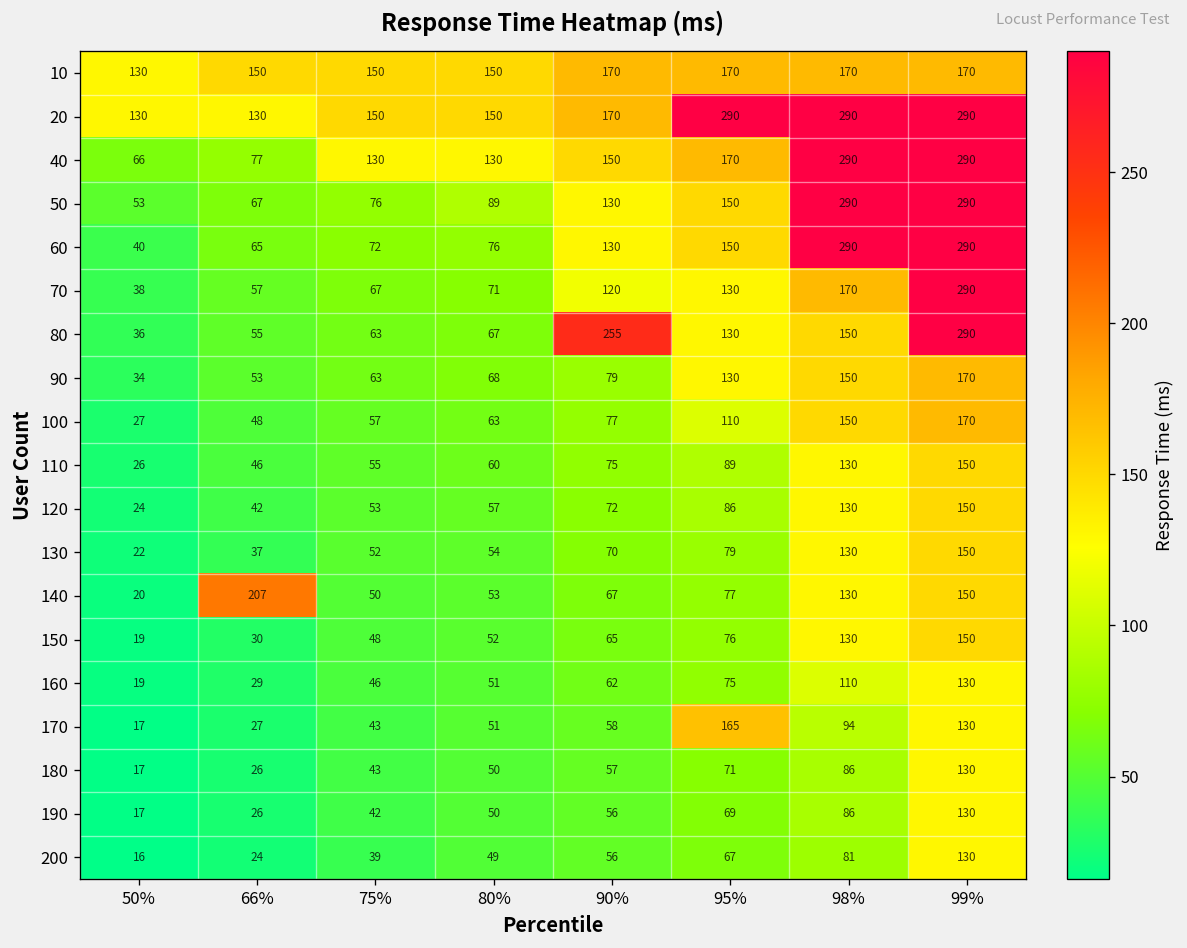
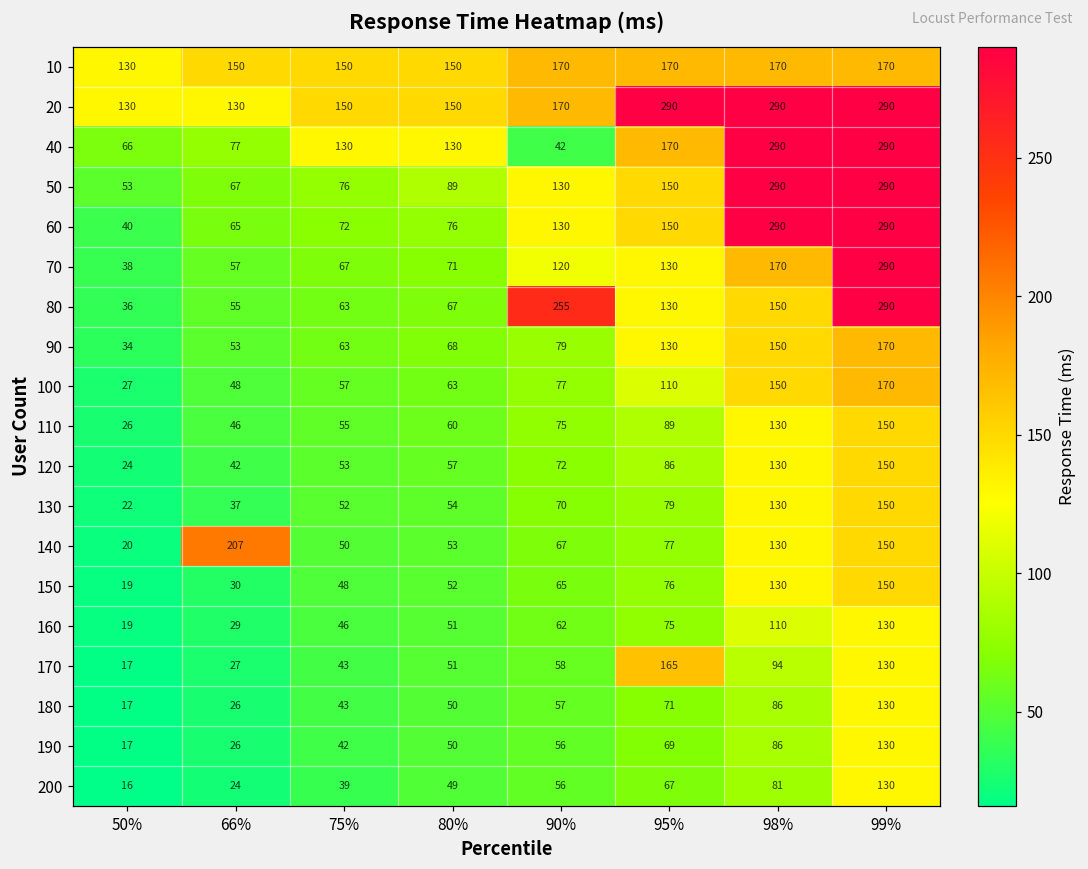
40, 90%: 150 -> 42
